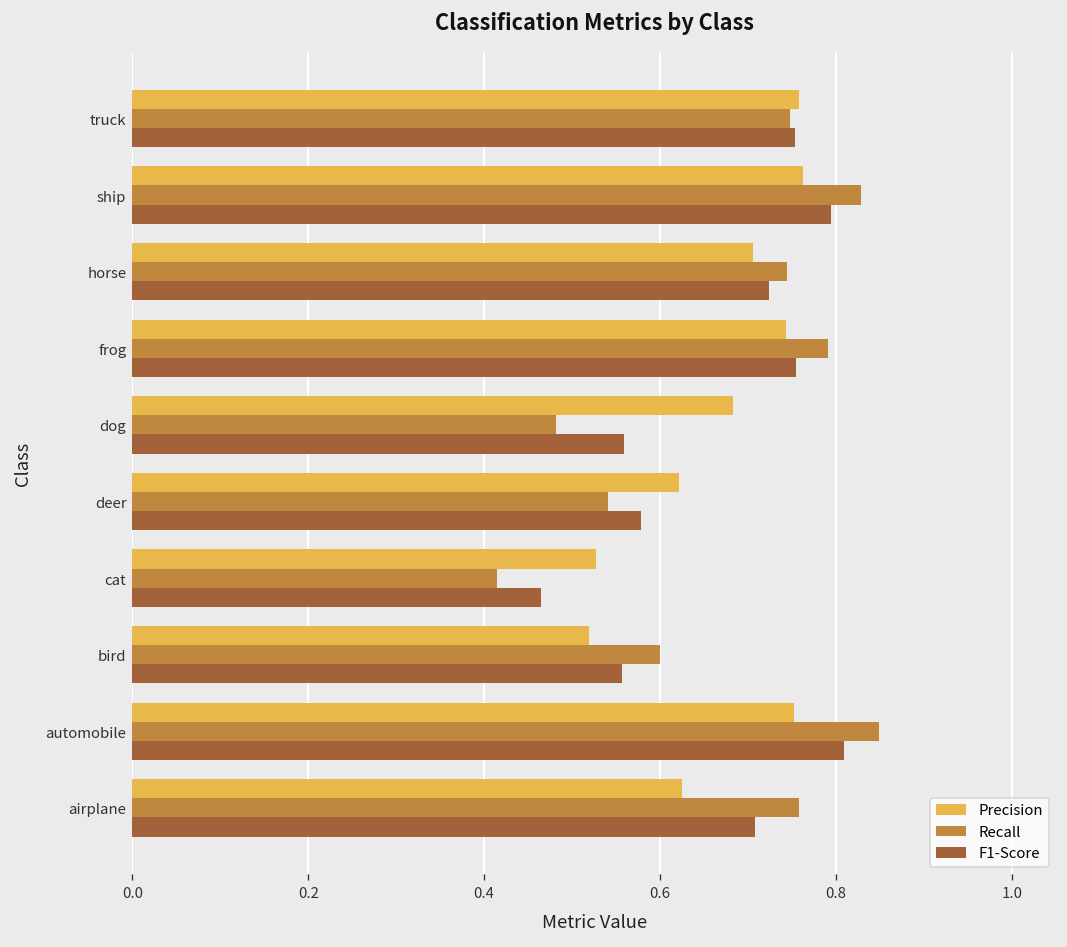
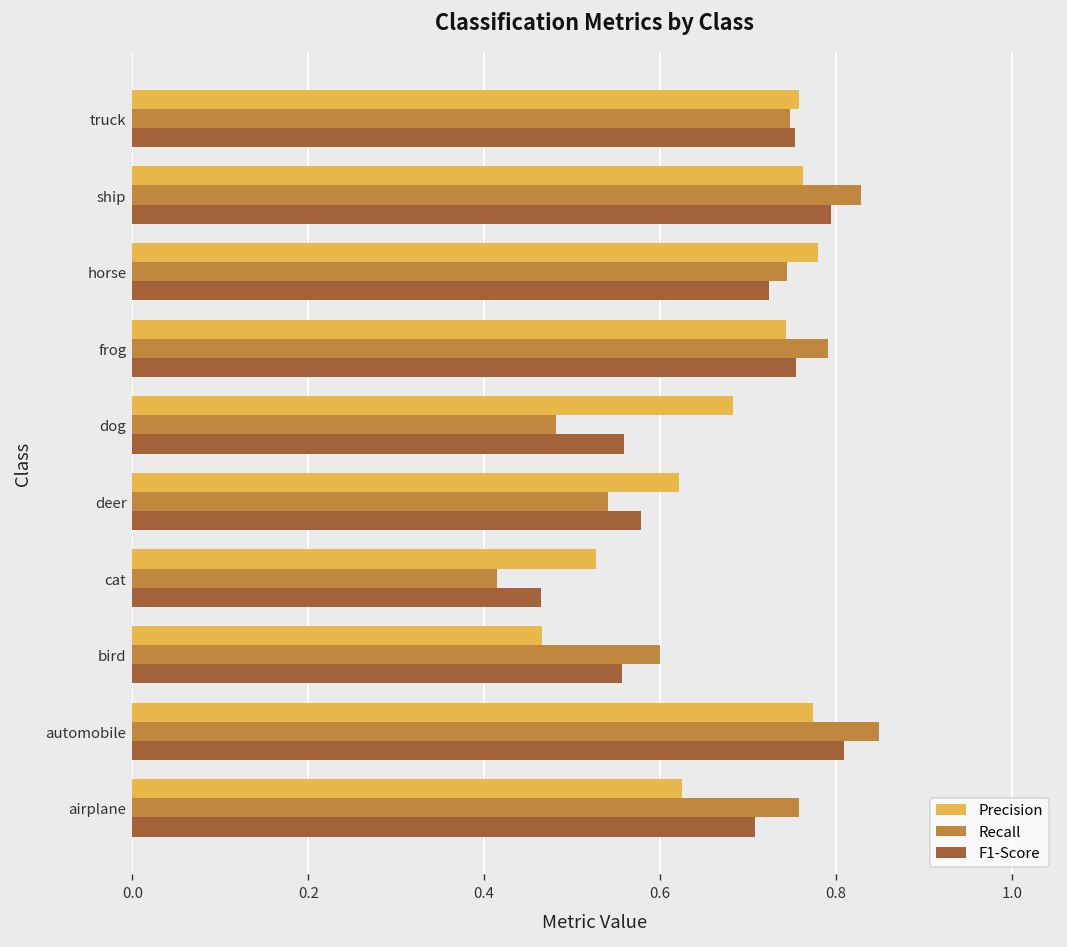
Precision, horse: 0.71 -> 0.78
Precision, bird: 0.52 -> 0.47
Precision, automobile: 0.75 -> 0.77
